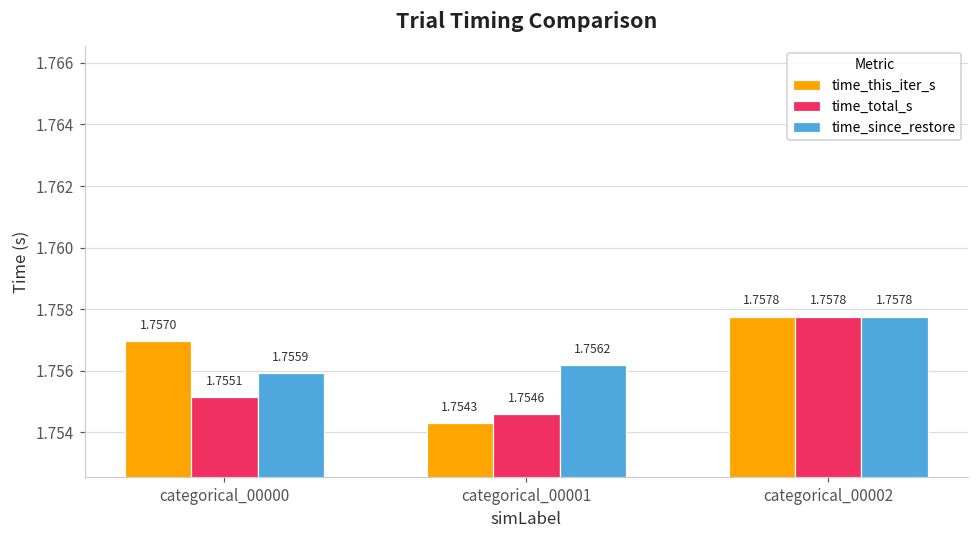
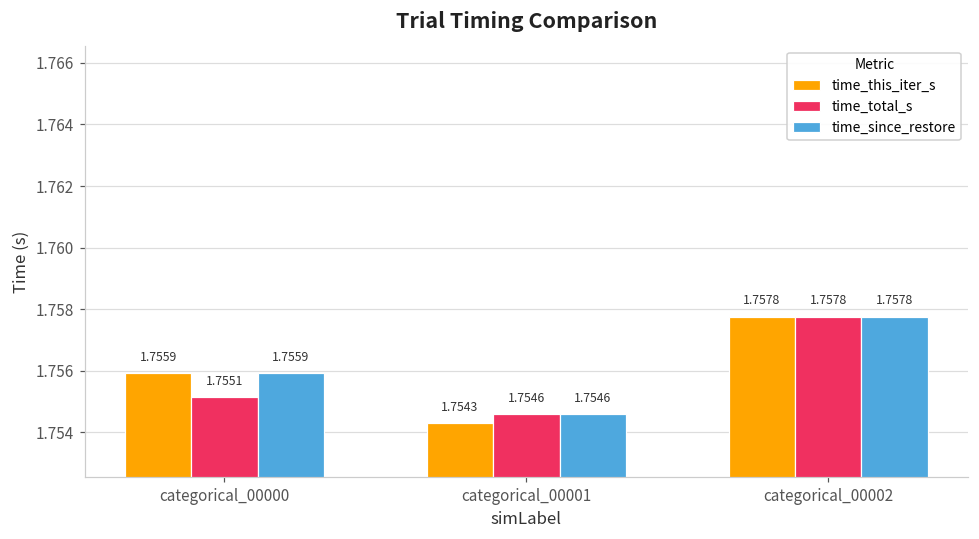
time_this_iter_s, categorical_00000: 1.7570 -> 1.7559
time_since_restore, categorical_00001: 1.7562 -> 1.7546
